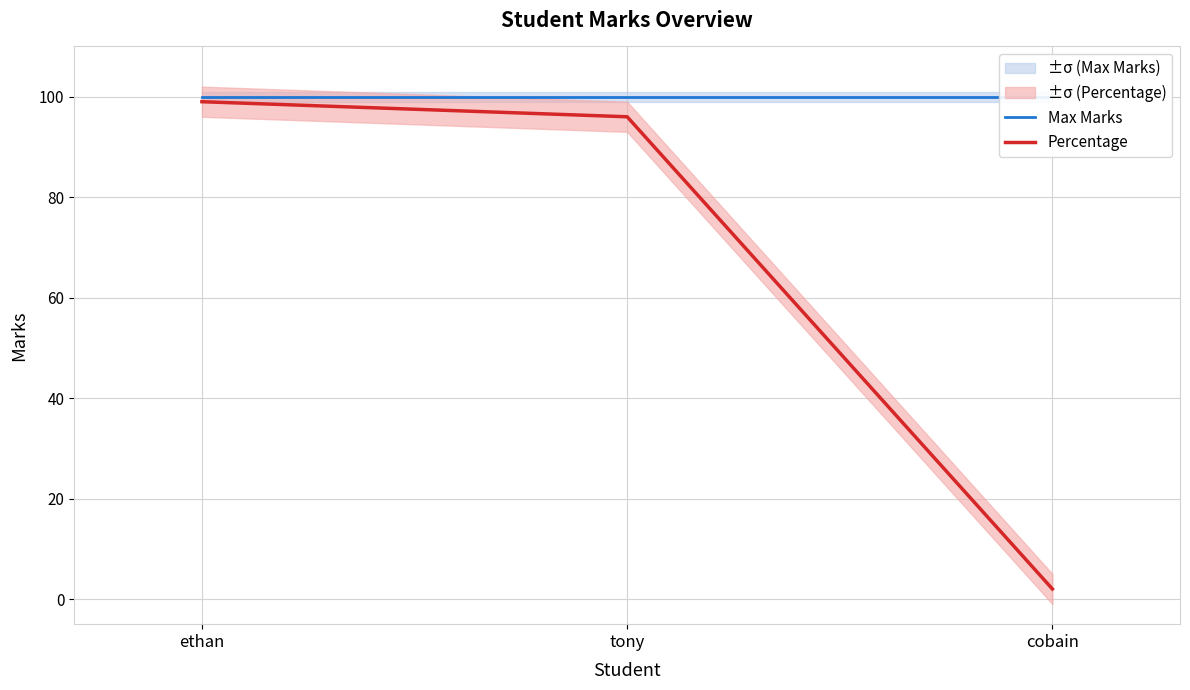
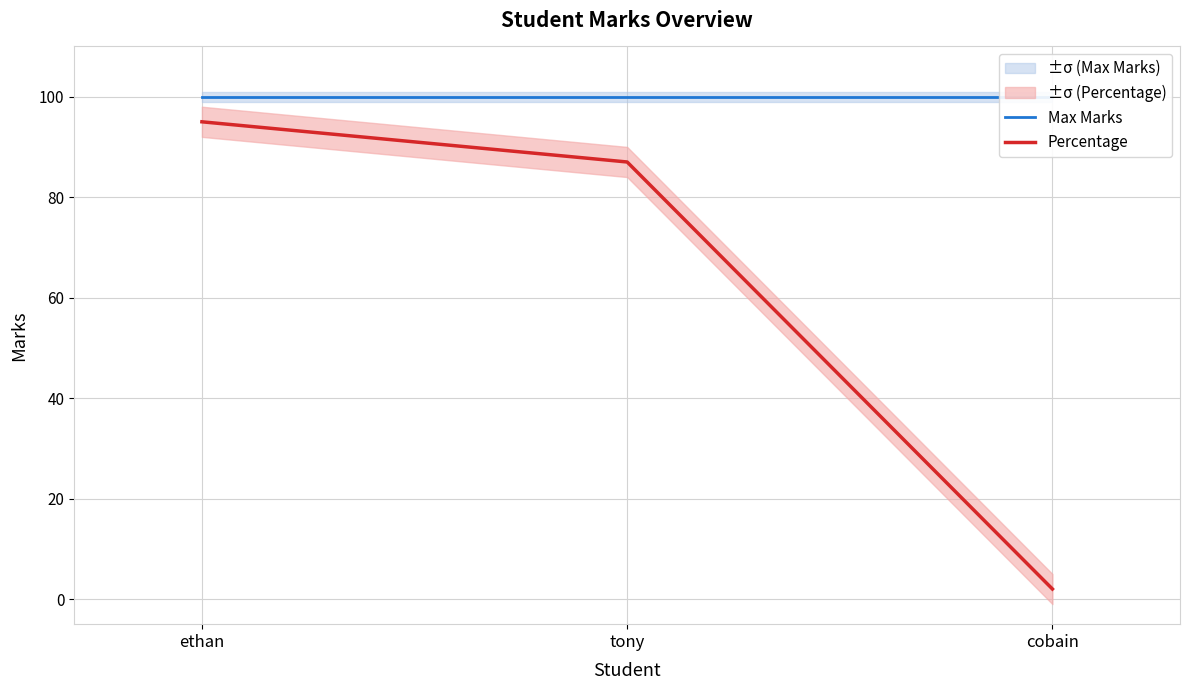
Percentage, ethan: 99 -> 95
Percentage, tony: 96 -> 87
